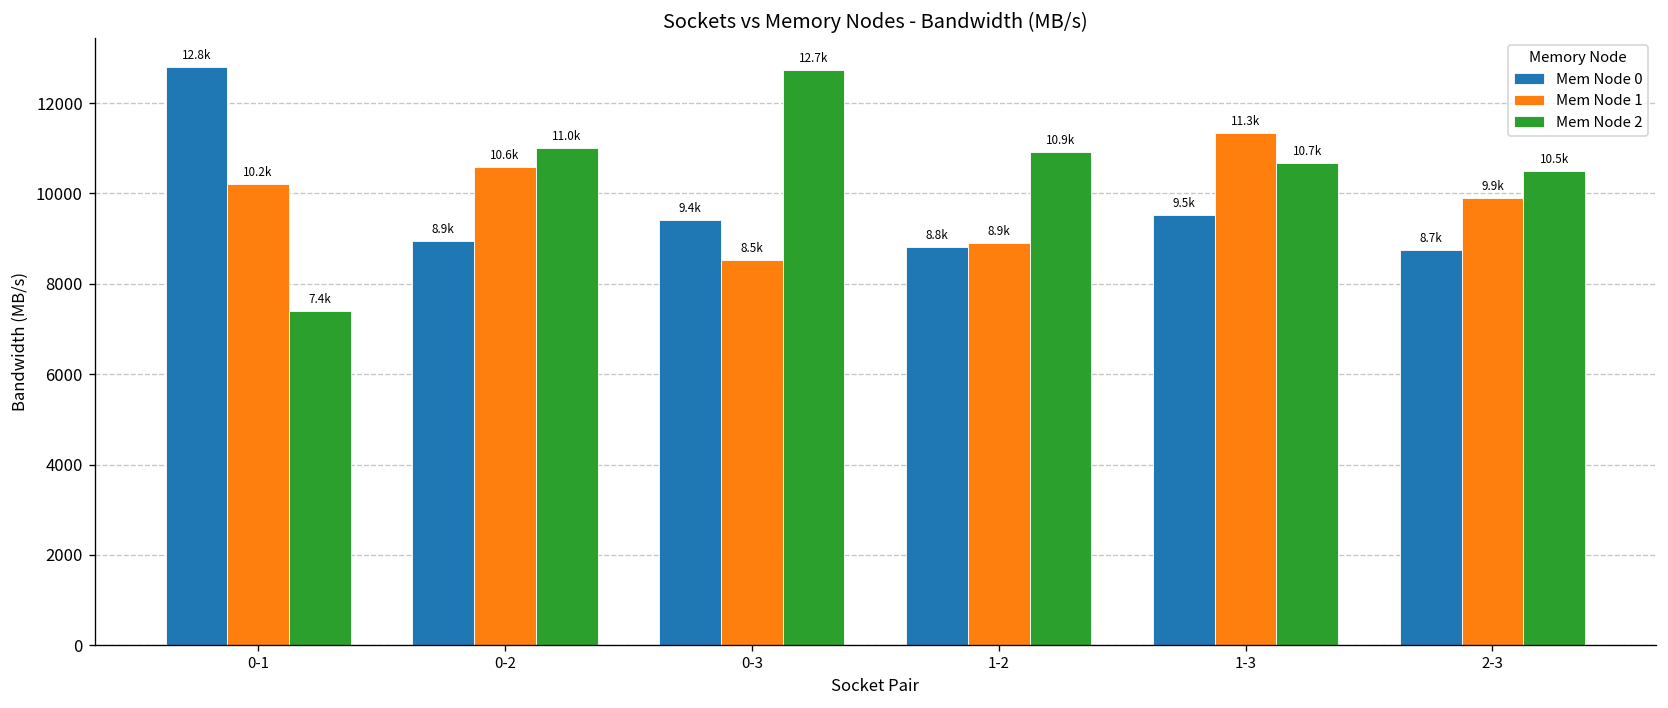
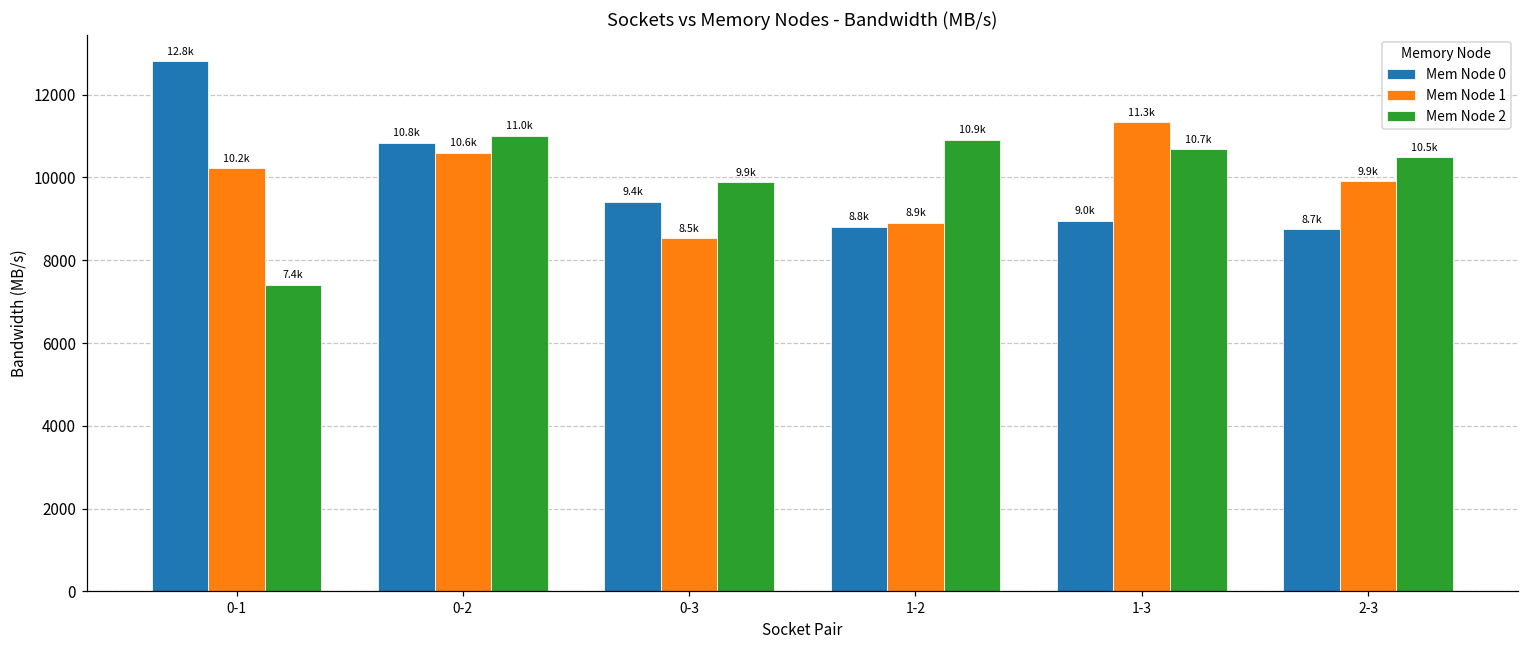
Mem Node 0, 0-2: 8.9k -> 10.8k
Mem Node 2, 0-3: 12.7k -> 9.9k
Mem Node 0, 1-3: 9.5k -> 9.0k
